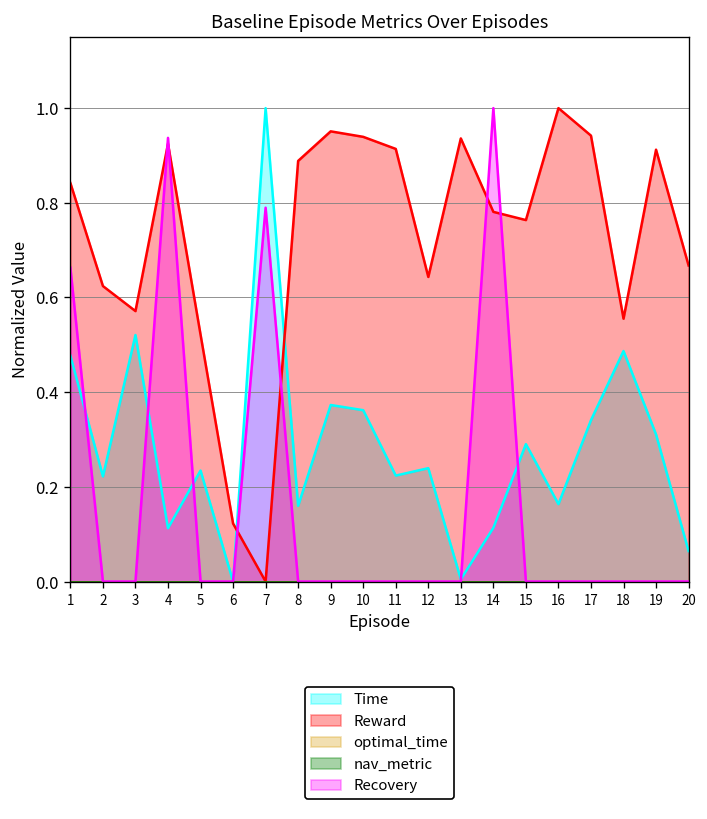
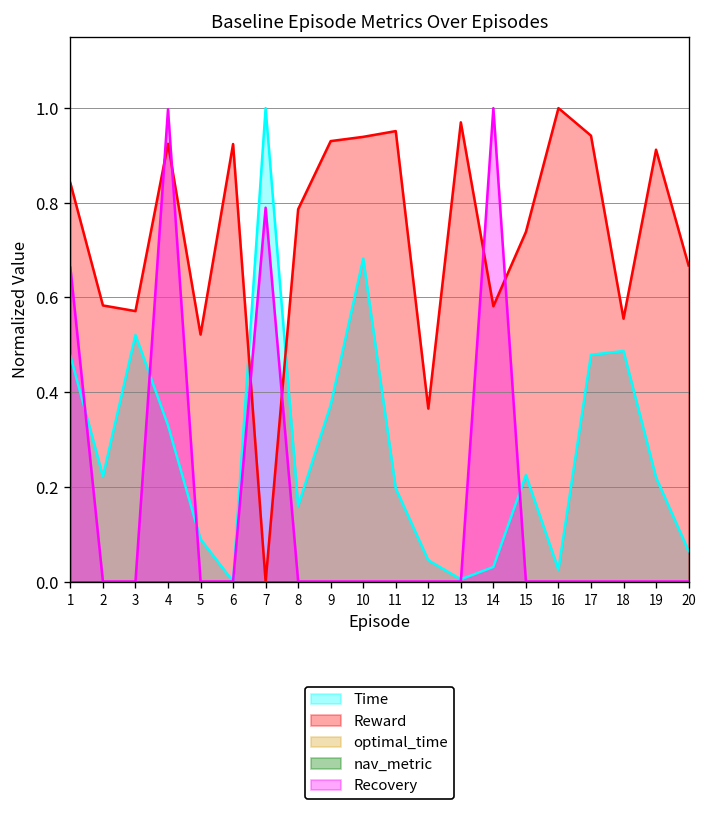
Reward, 2: 0.62 -> 0.58
Time, 4: 0.11 -> 0.33
Recovery, 4: 0.94 -> 1.00
Time, 5: 0.23 -> 0.09
Reward, 6: 0.12 -> 0.92
Reward, 8: 0.89 -> 0.79
Reward, 9: 0.95 -> 0.93
Time, 10: 0.36 -> 0.68
Time, 11: 0.22 -> 0.20
Reward, 11: 0.91 -> 0.95
Time, 12: 0.24 -> 0.04
Reward, 12: 0.64 -> 0.37
Reward, 13: 0.94 -> 0.97
Time, 14: 0.11 -> 0.03
Reward, 14: 0.78 -> 0.58
Time, 15: 0.29 -> 0.22
Reward, 15: 0.76 -> 0.74
Time, 16: 0.16 -> 0.03
Time, 17: 0.34 -> 0.48
Time, 19: 0.31 -> 0.22
